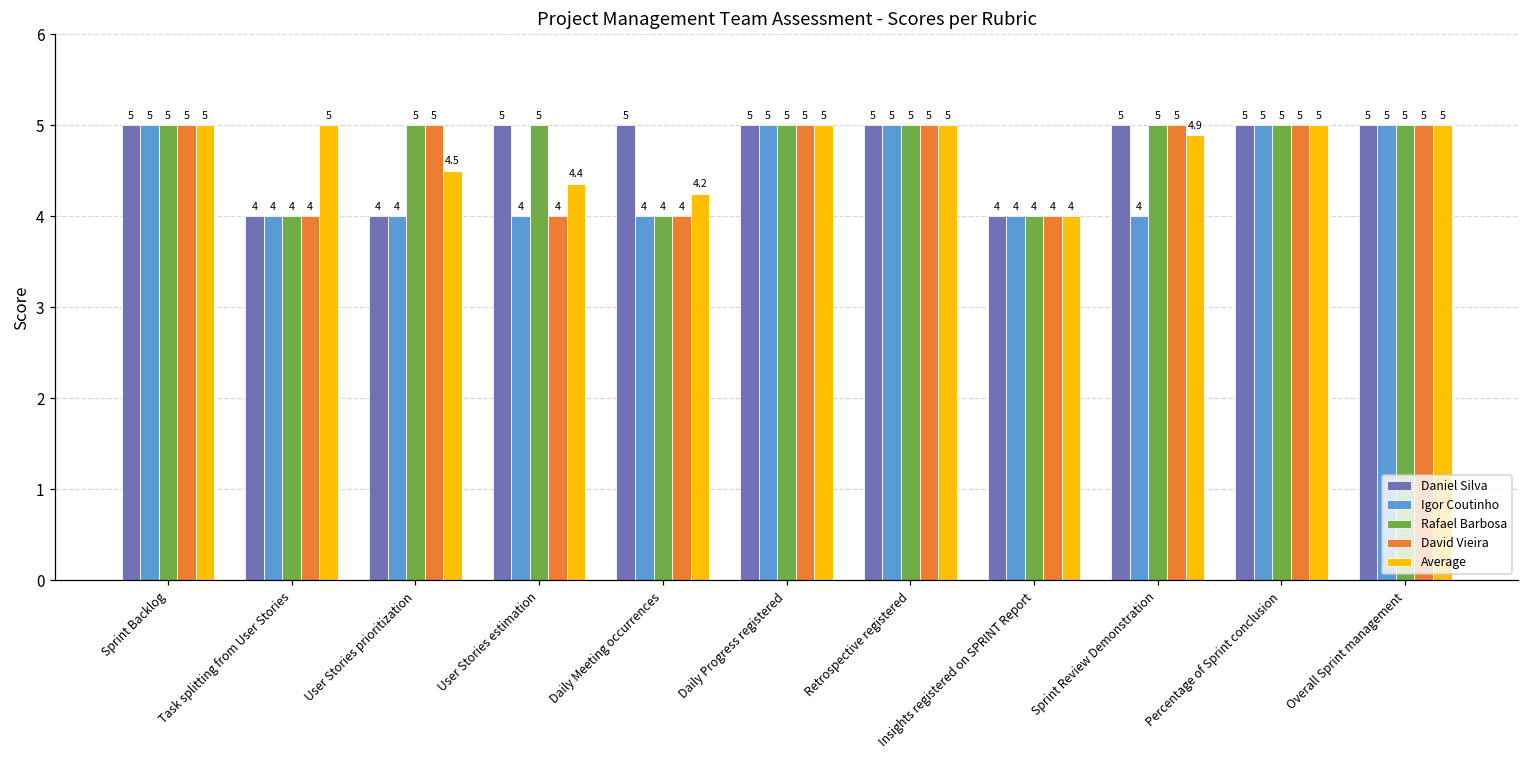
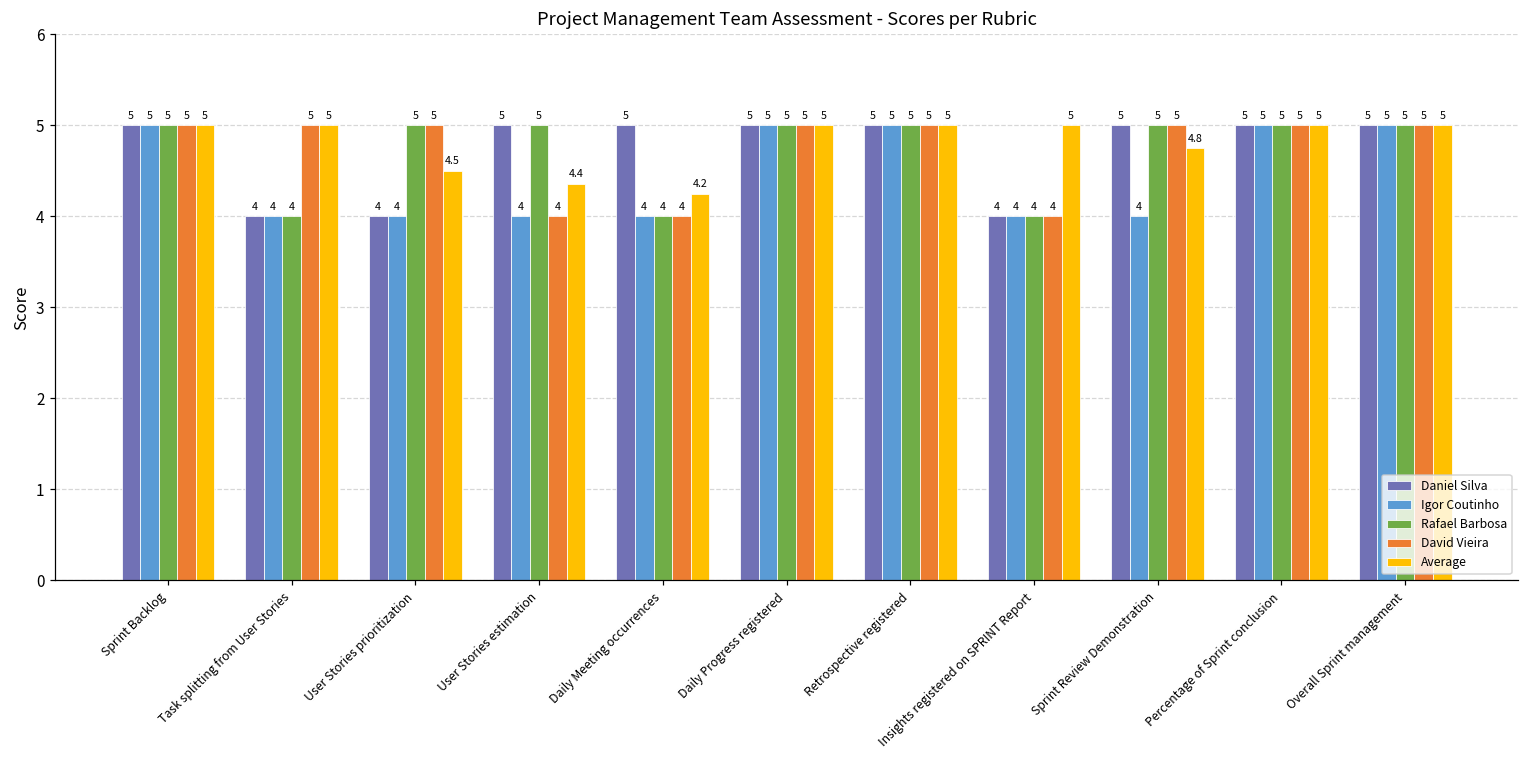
David Vieira, Task splitting from User Stories: 4 -> 5
Average, Insights registered on SPRINT Report: 4 -> 5
Average, Sprint Review Demonstration: 4.9 -> 4.8
